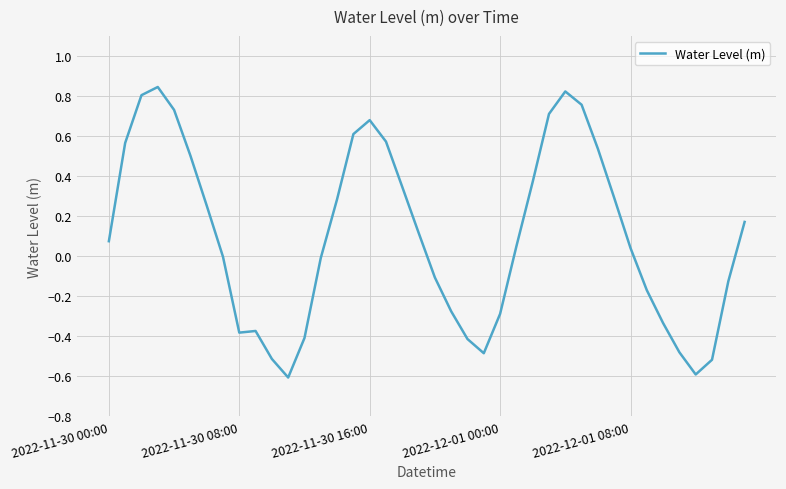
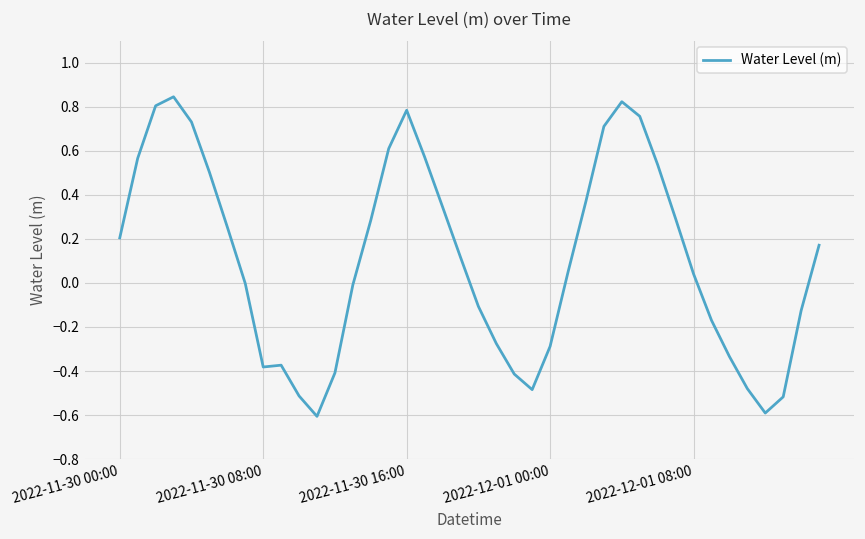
2022-11-30 00:00: 0.07 -> 0.20
2022-11-30 16:00: 0.68 -> 0.78
